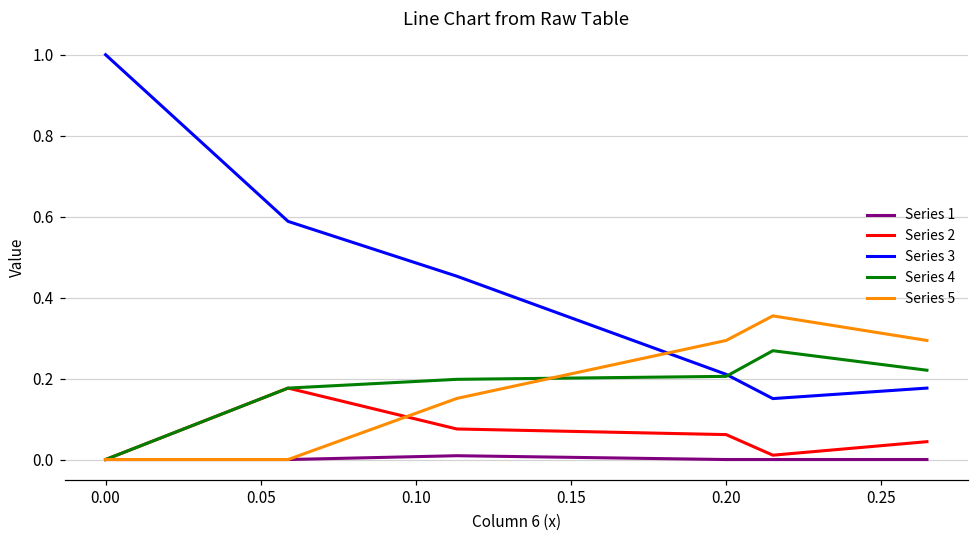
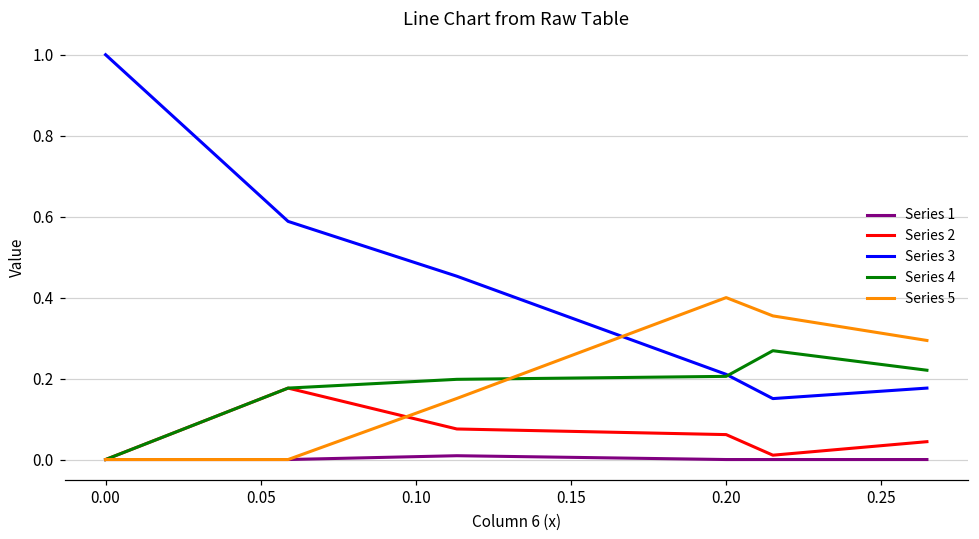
Series 5, 0.20: 0.29 -> 0.40
